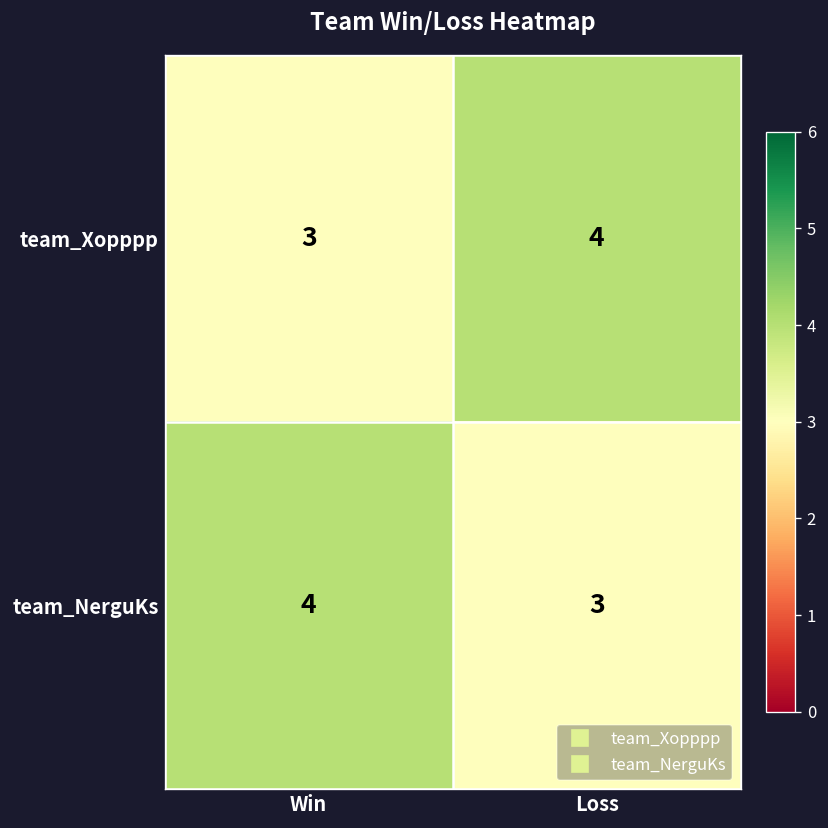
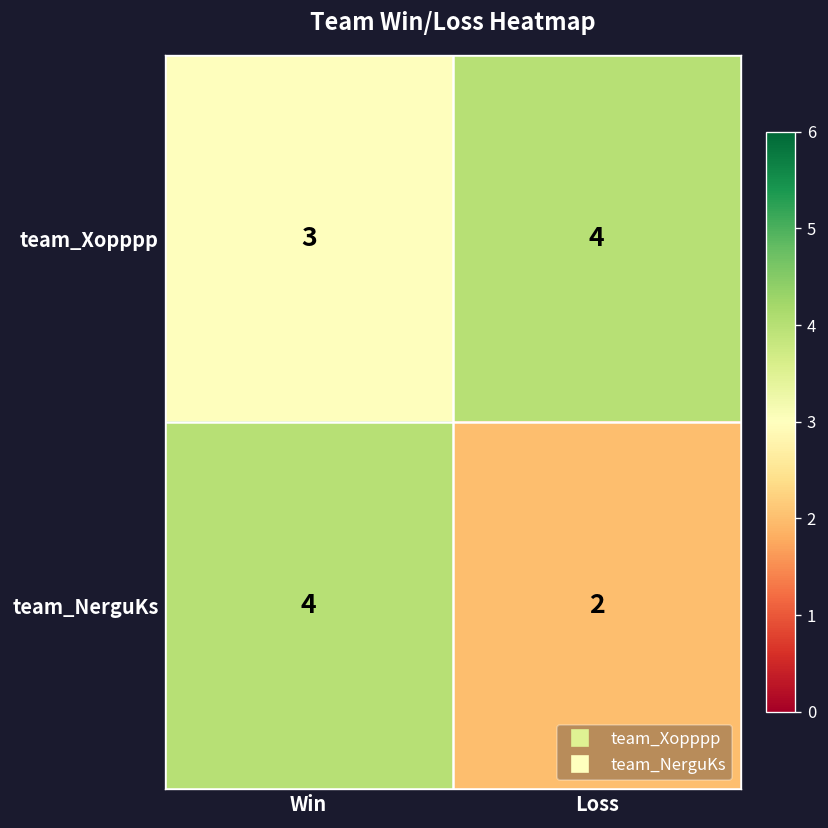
team_NerguKs, Loss: 3 -> 2
